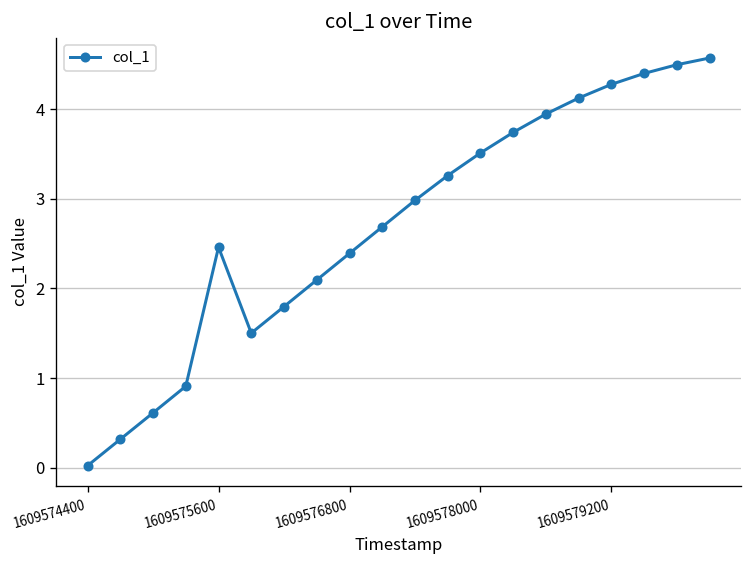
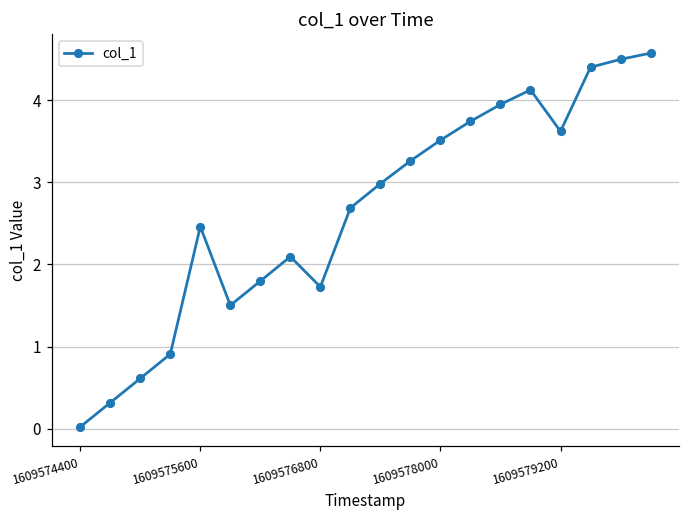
1609576800: 2.4 -> 1.7
1609579200: 4.3 -> 3.6
